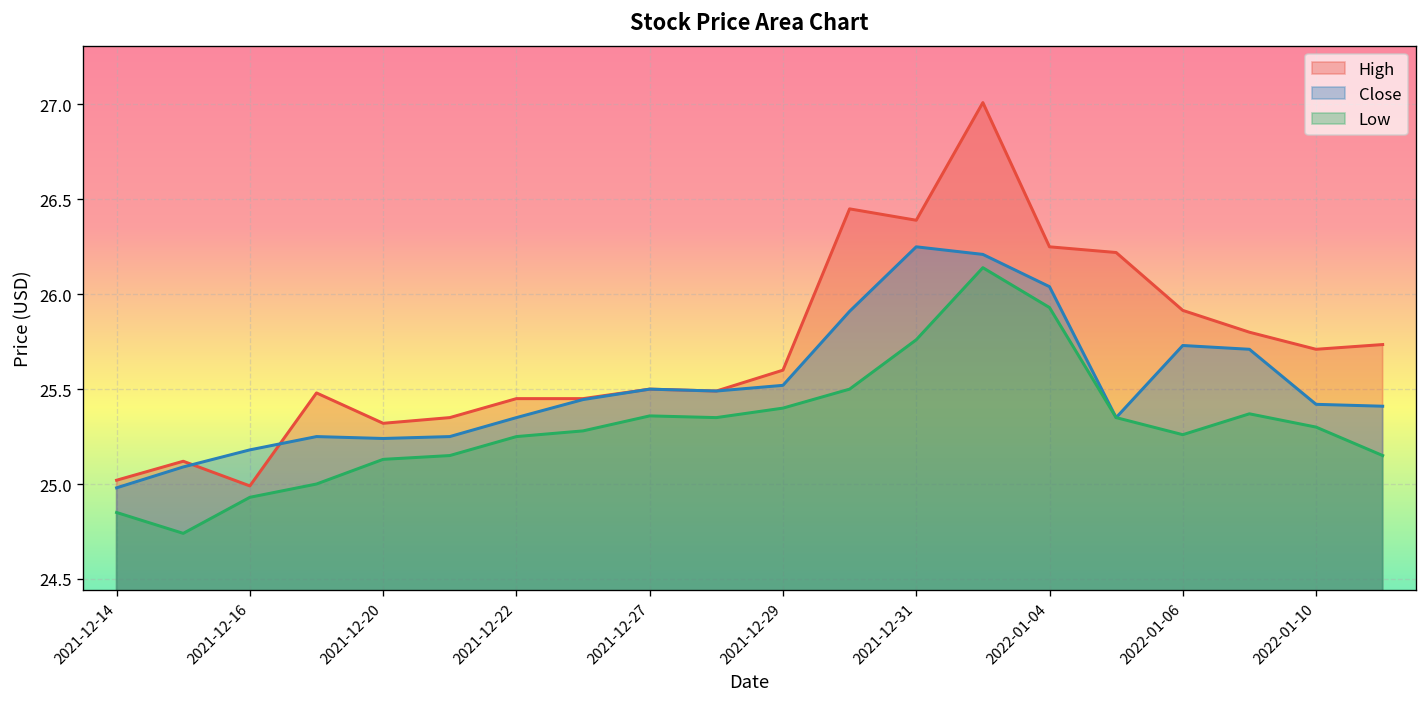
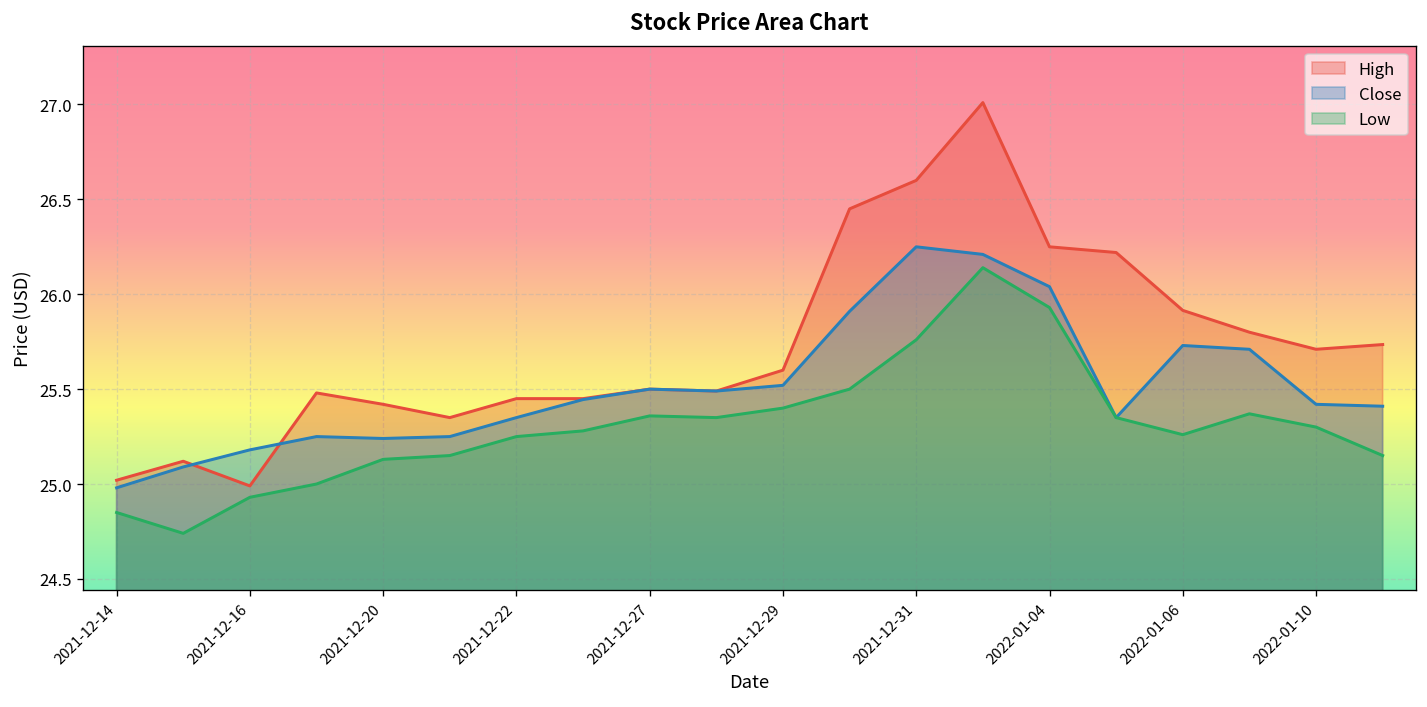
High, 2021-12-20: 25.32 -> 25.42
High, 2021-12-31: 26.39 -> 26.60
